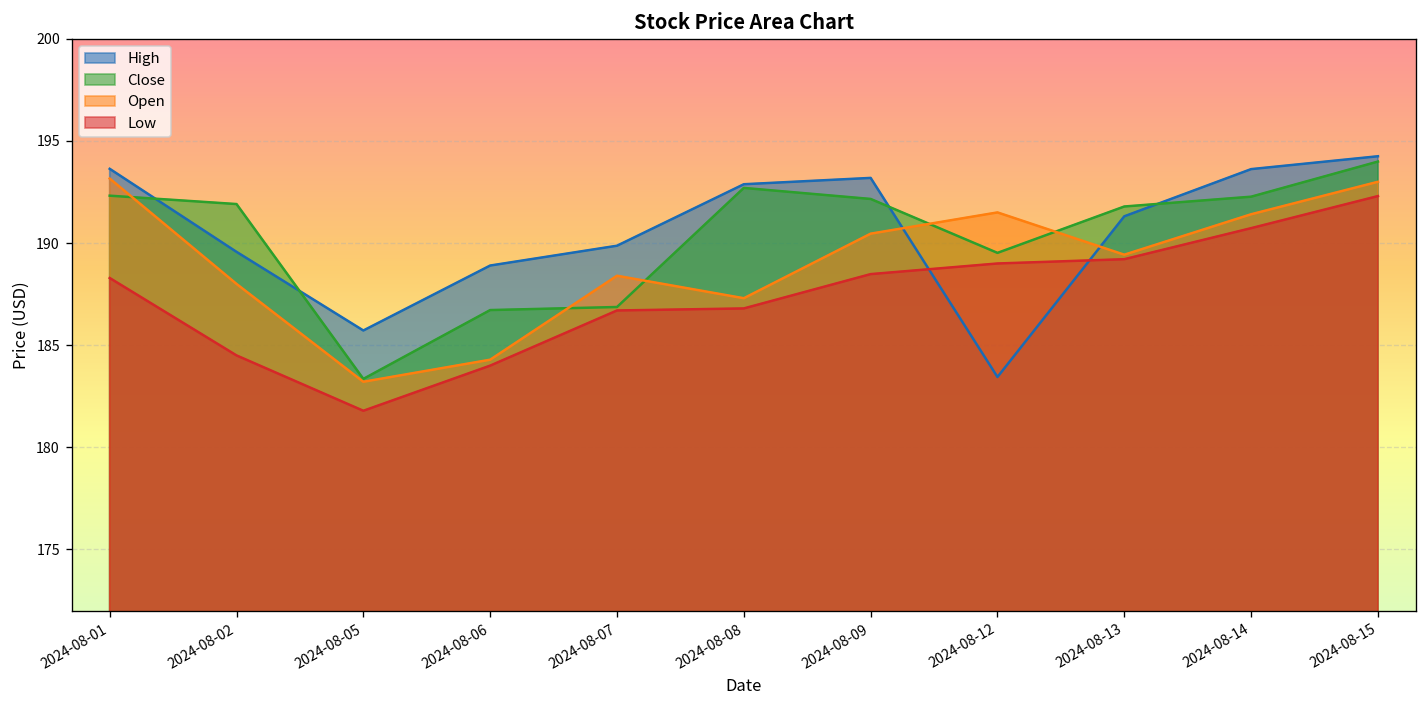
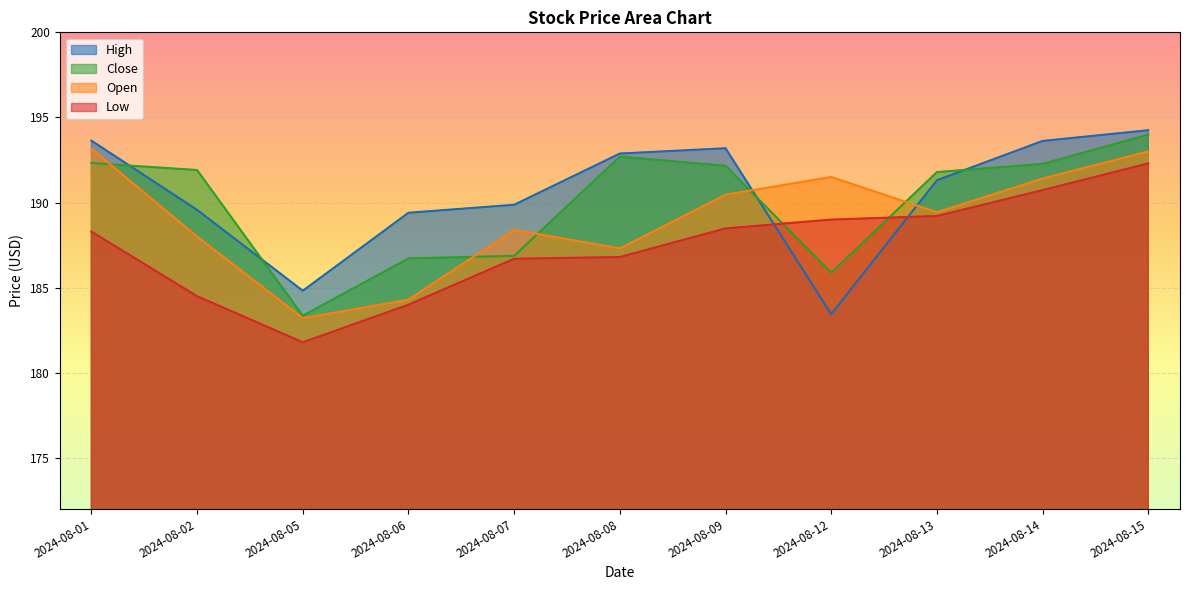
High, 2024-08-05: 185.7 -> 184.8
High, 2024-08-06: 188.9 -> 189.4
Close, 2024-08-12: 189.5 -> 185.9
